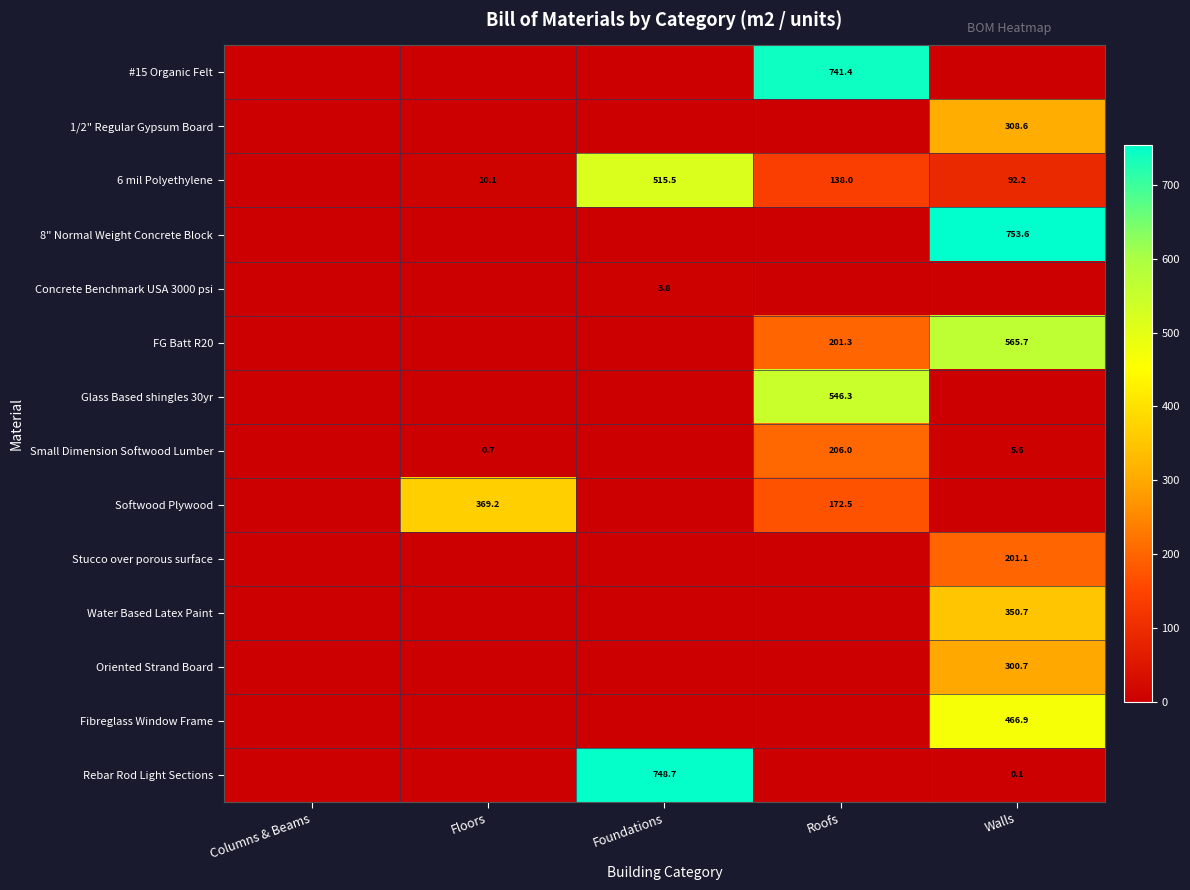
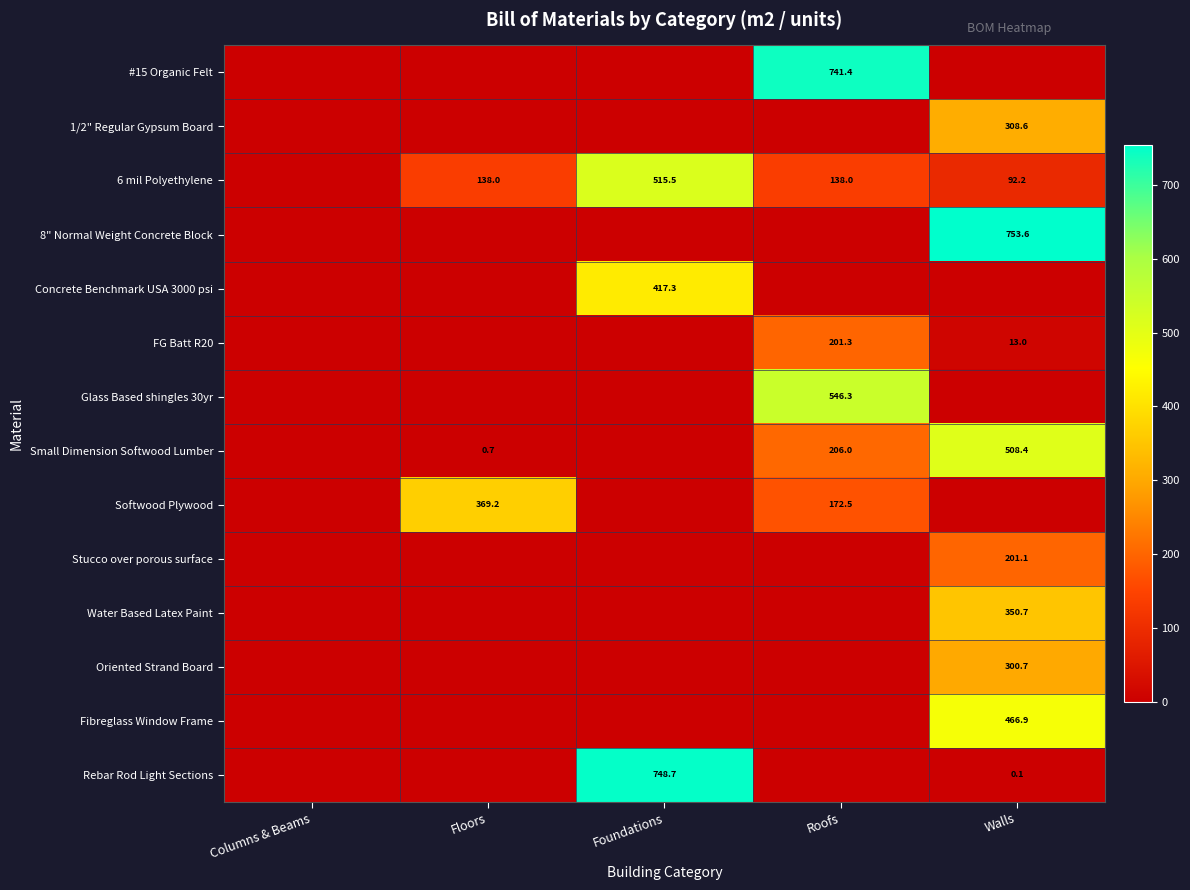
6 mil Polyethylene, Floors: 10.1 -> 138.0
Concrete Benchmark USA 3000 psi, Foundations: 3.8 -> 417.3
FG Batt R20, Walls: 565.7 -> 13.0
Small Dimension Softwood Lumber, Walls: 5.6 -> 508.4
